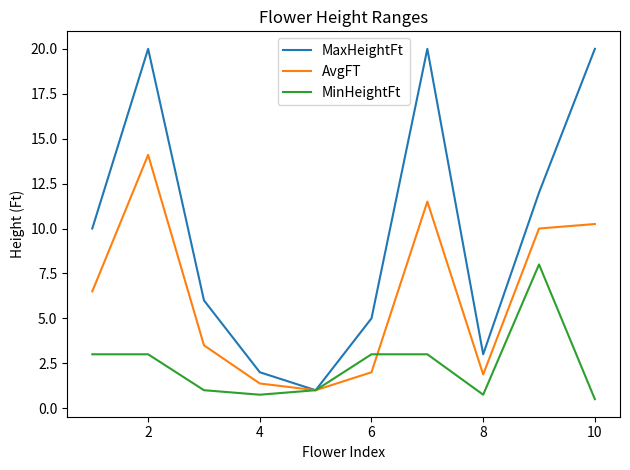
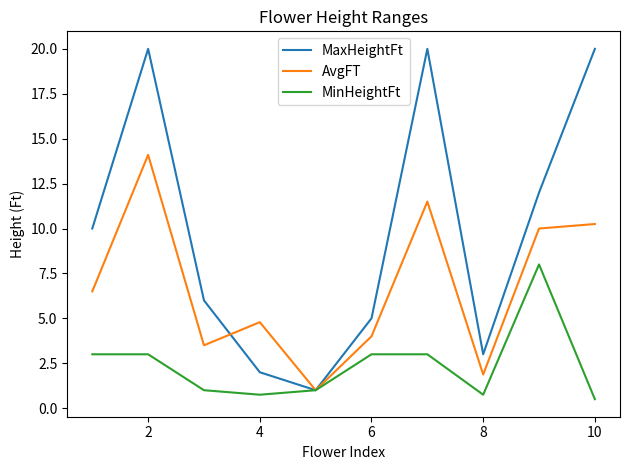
AvgFT, 4: 1.4 -> 4.8
AvgFT, 6: 2 -> 4
